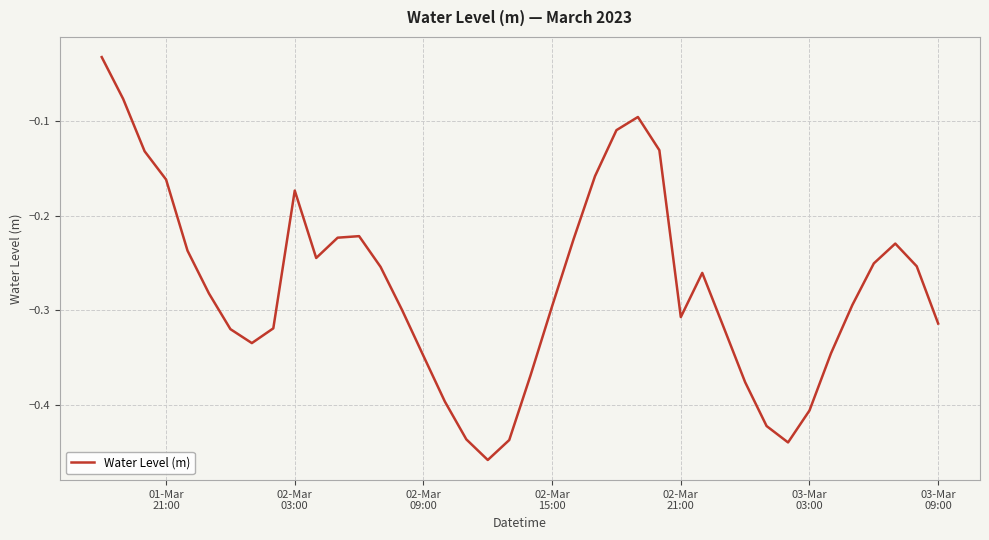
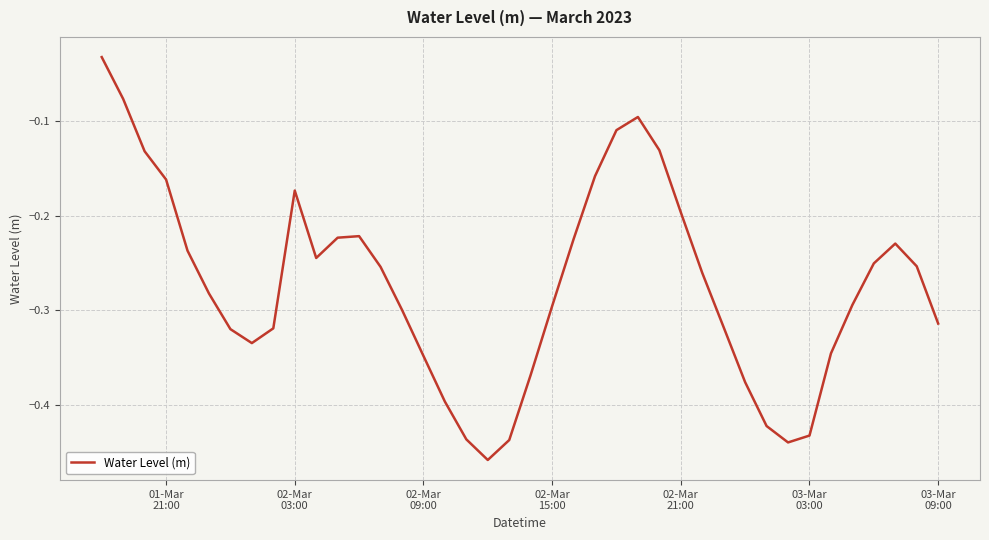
02-Mar 21:00: -0.31 -> -0.20
03-Mar 03:00: -0.41 -> -0.43
